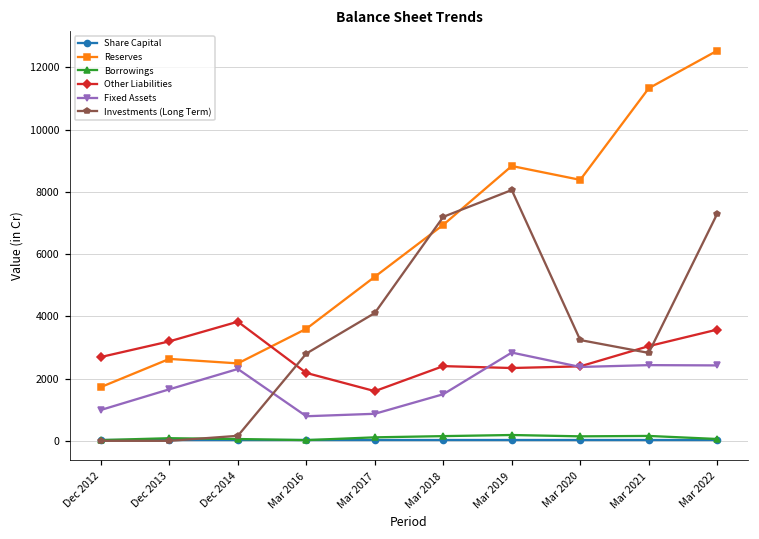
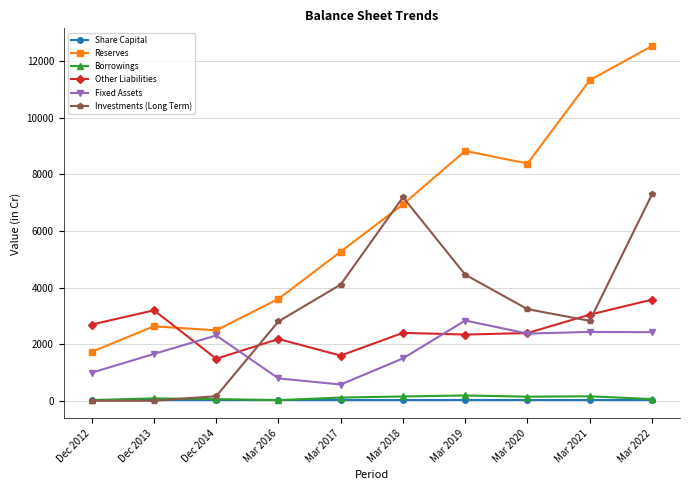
Other Liabilities, Dec 2014: 3800 -> 1500
Fixed Assets, Mar 2017: 900 -> 600
Investments (Long Term), Mar 2019: 8100 -> 4500
